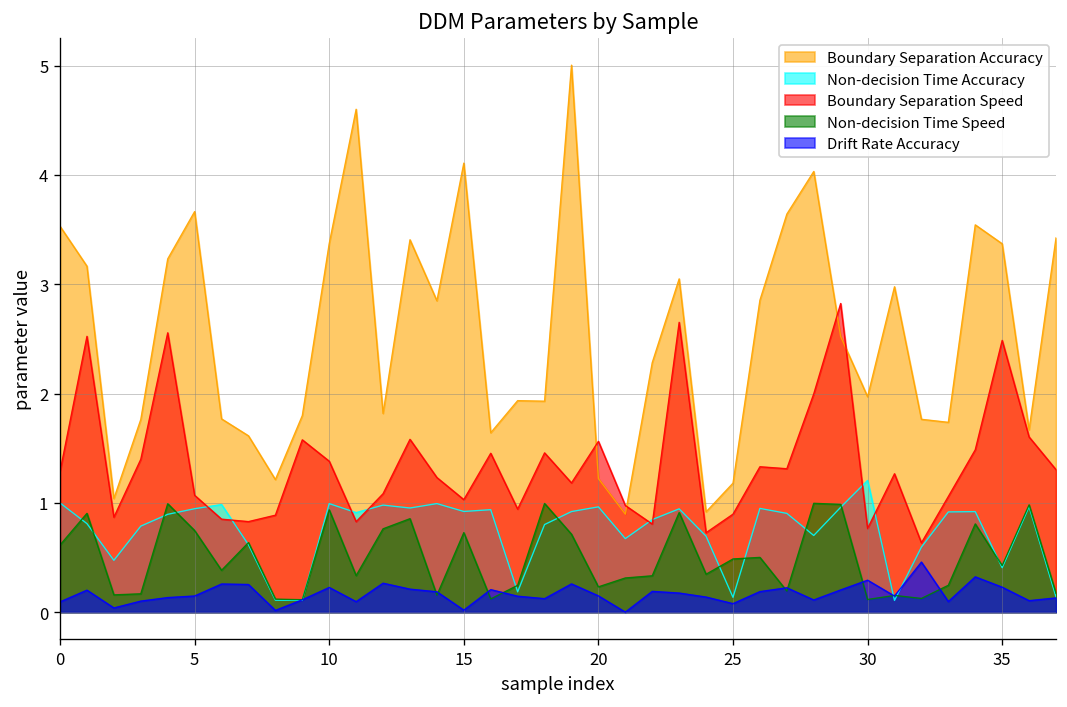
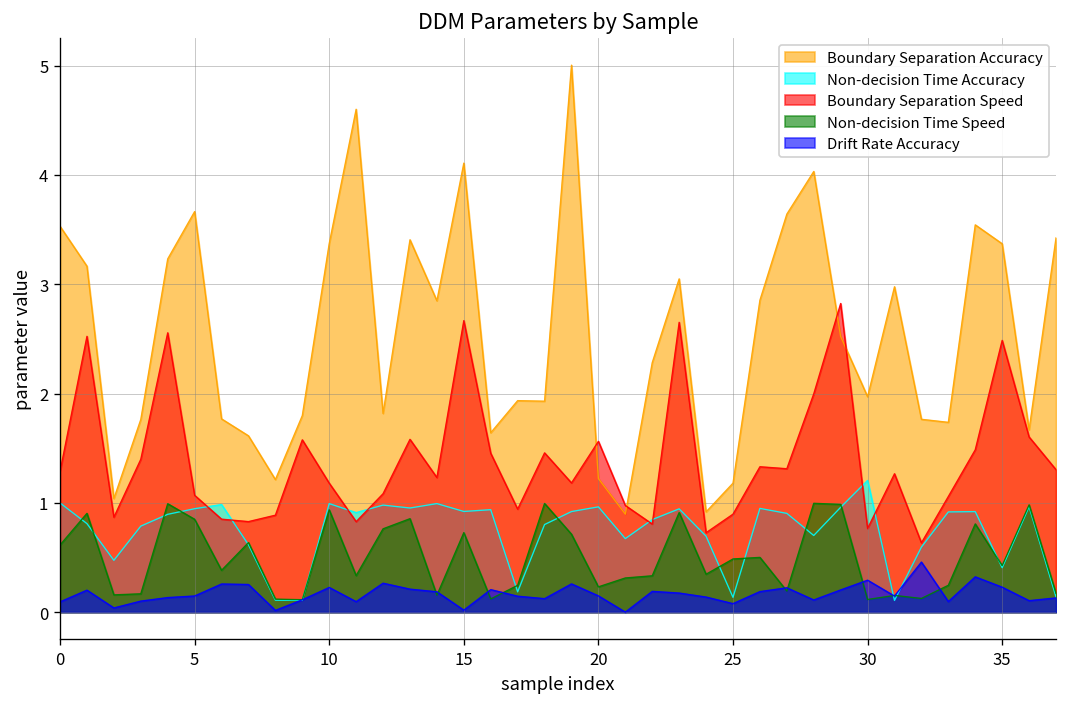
Non-decision Time Speed, 5: 0.7 -> 0.8
Boundary Separation Speed, 10: 1.4 -> 1.2
Boundary Separation Speed, 15: 1.0 -> 2.7
